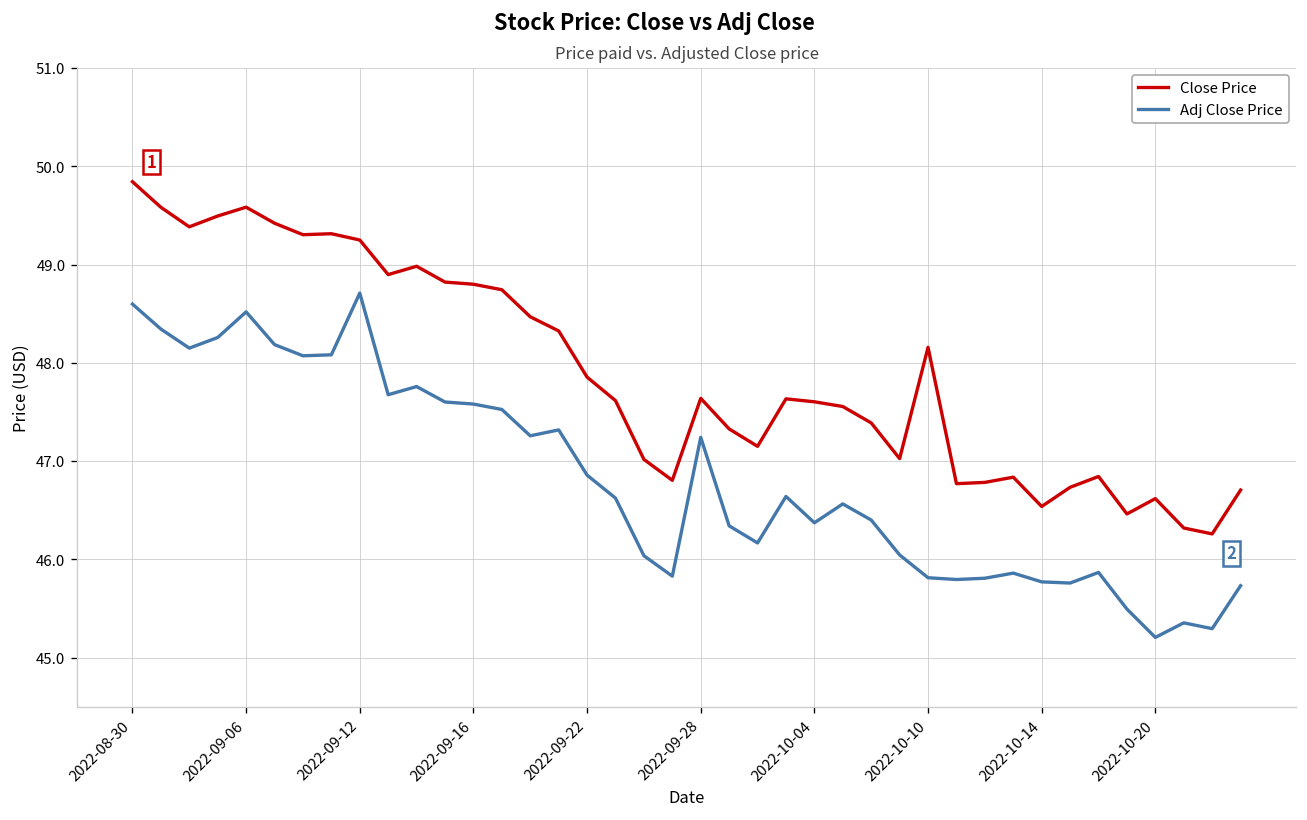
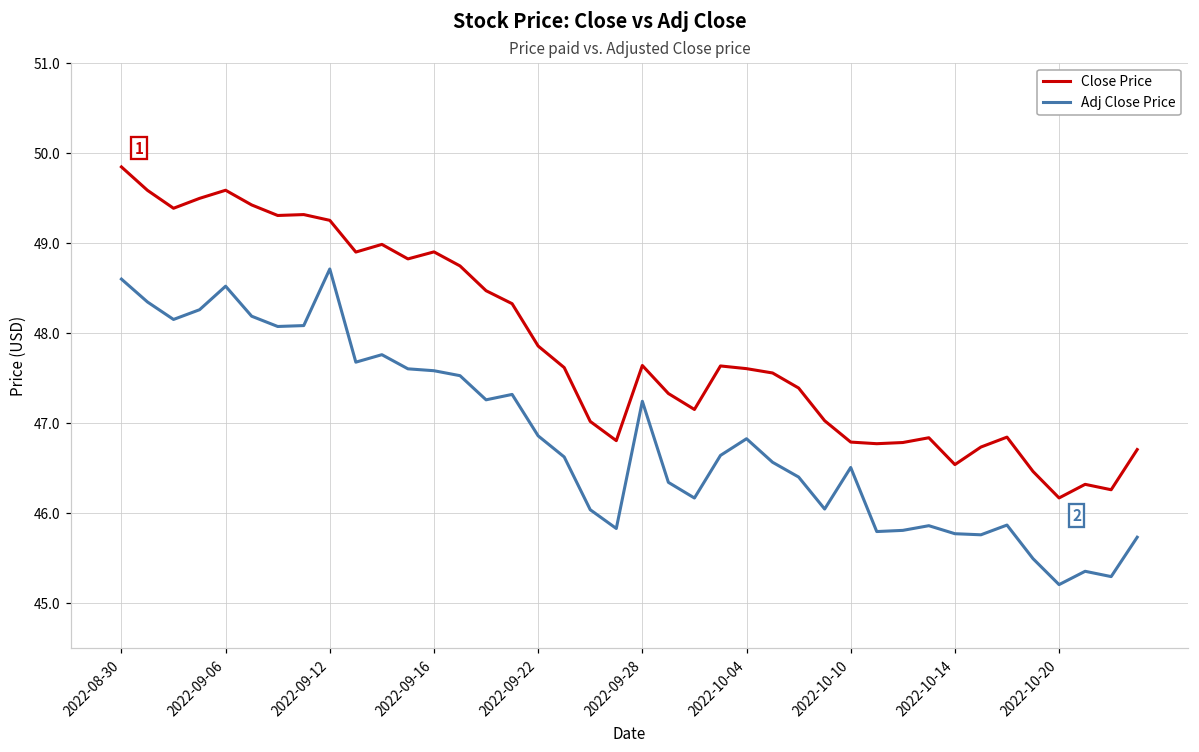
Close Price, 2022-09-16: 48.8 -> 48.9
Adj Close Price, 2022-10-04: 46.4 -> 46.8
Close Price, 2022-10-10: 48.2 -> 46.8
Adj Close Price, 2022-10-10: 45.8 -> 46.5
Close Price, 2022-10-20: 46.6 -> 46.2
